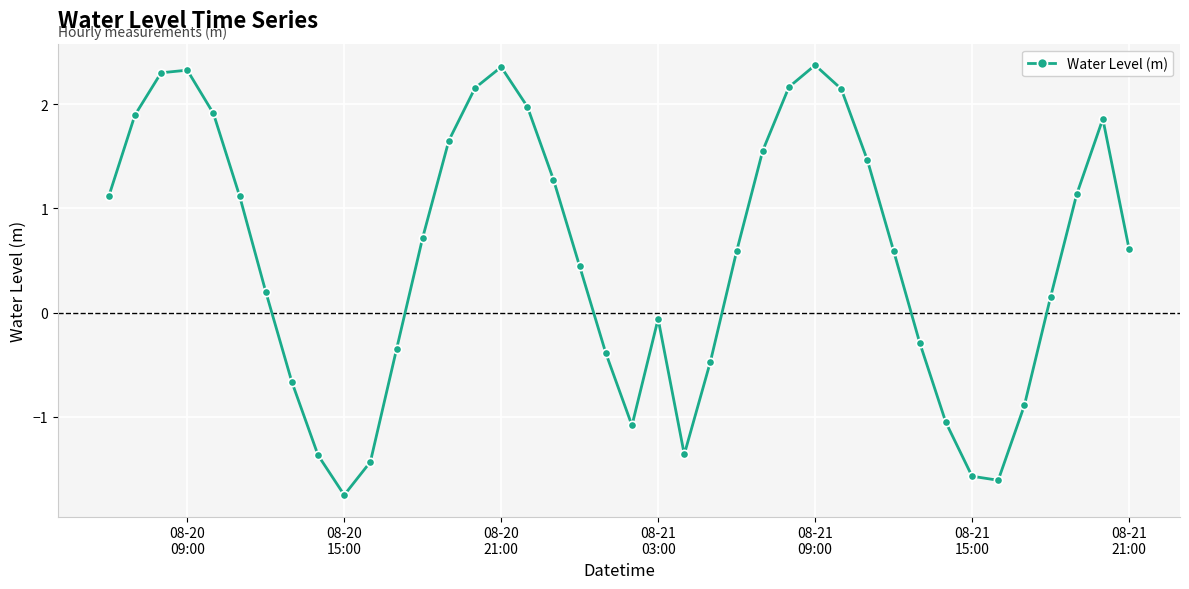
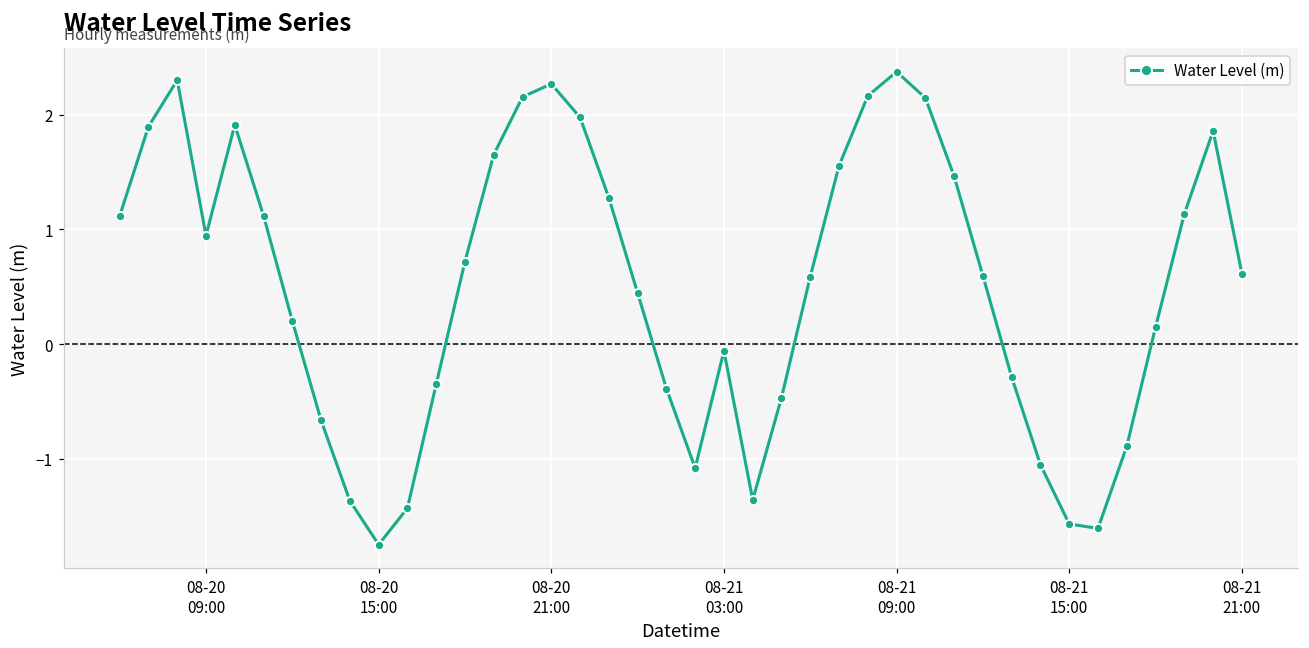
08-20 09:00: 2.32 -> 0.95
08-20 21:00: 2.36 -> 2.27
